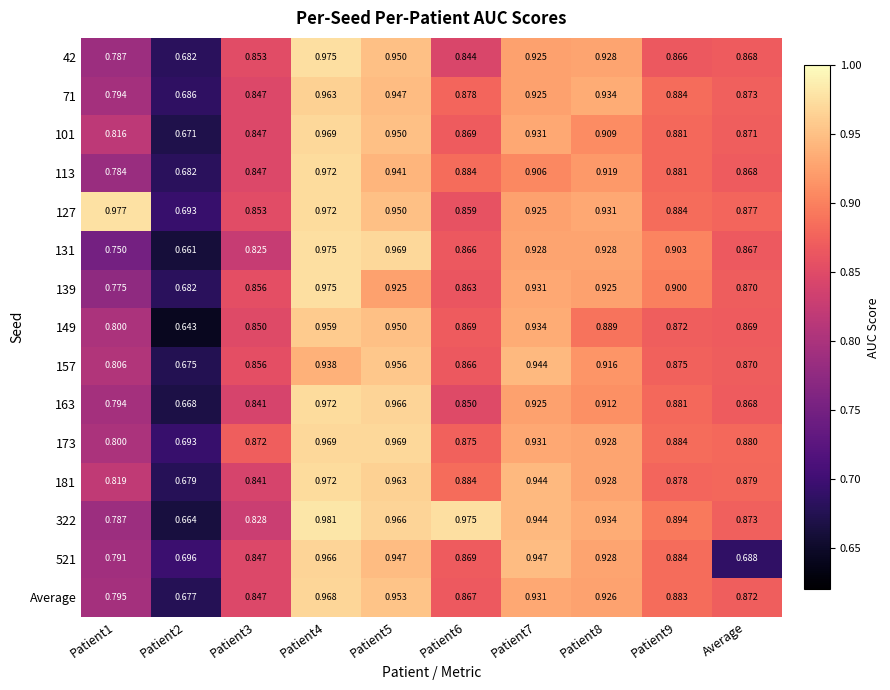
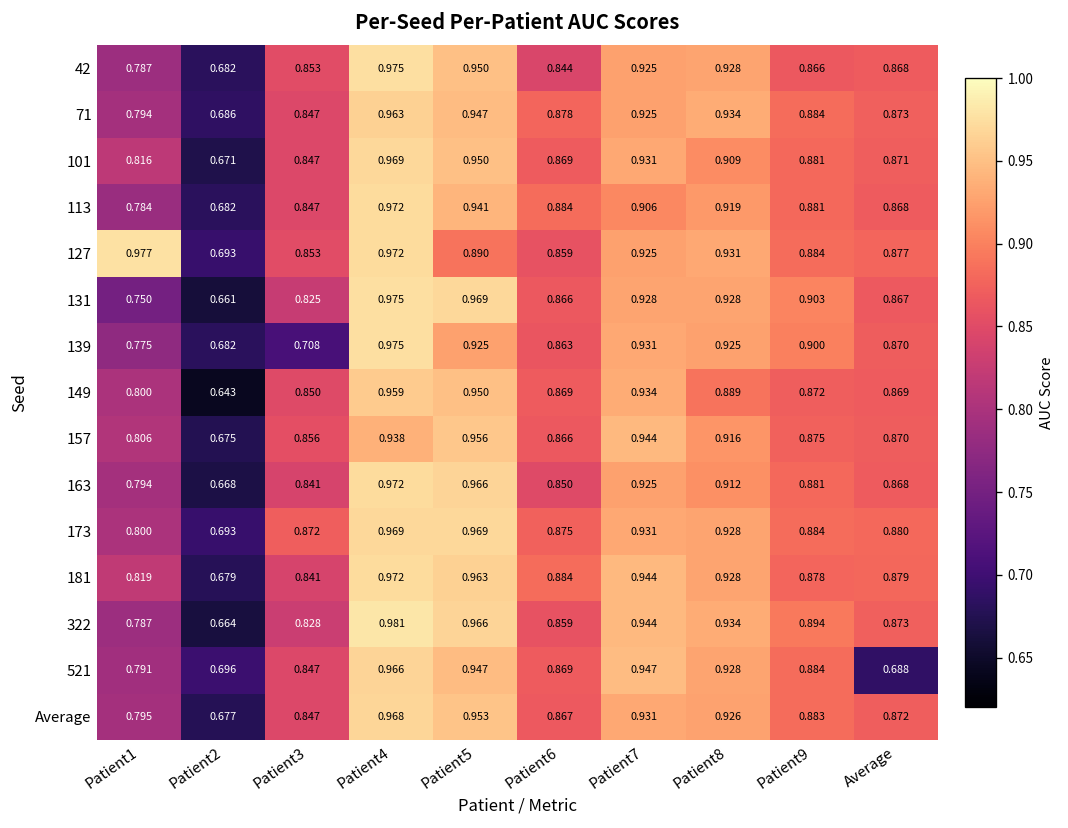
127, Patient5: 0.950 -> 0.890
139, Patient3: 0.856 -> 0.708
322, Patient6: 0.975 -> 0.859
